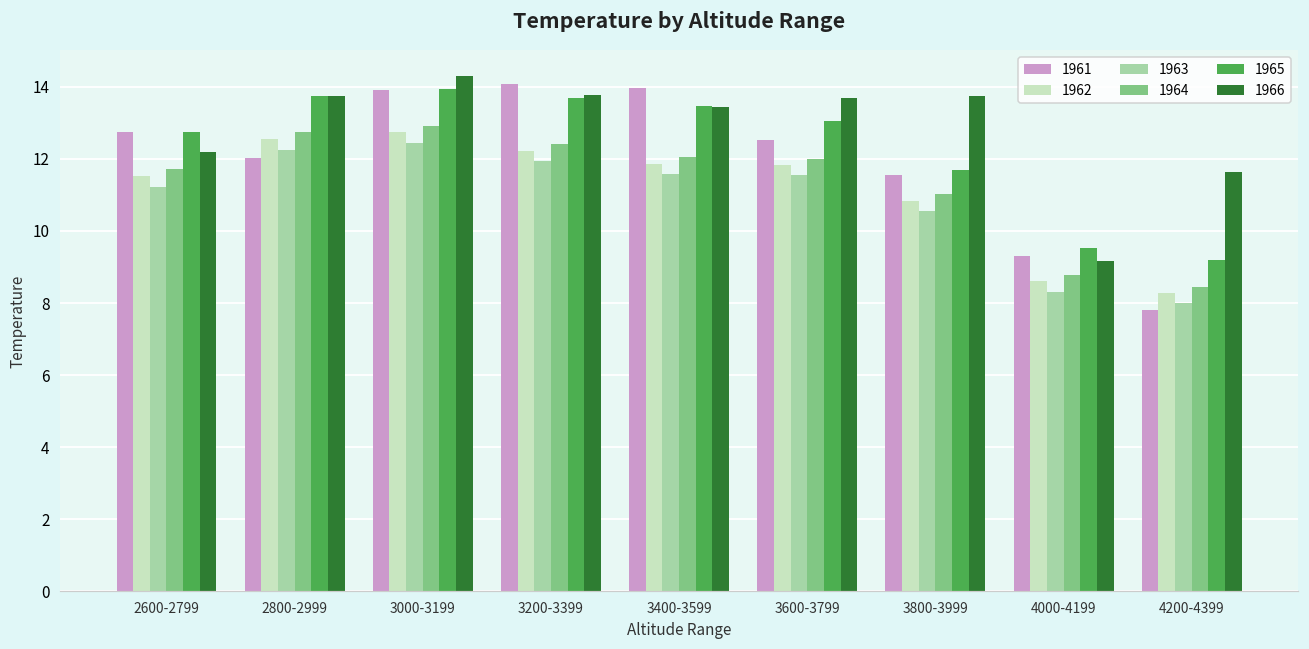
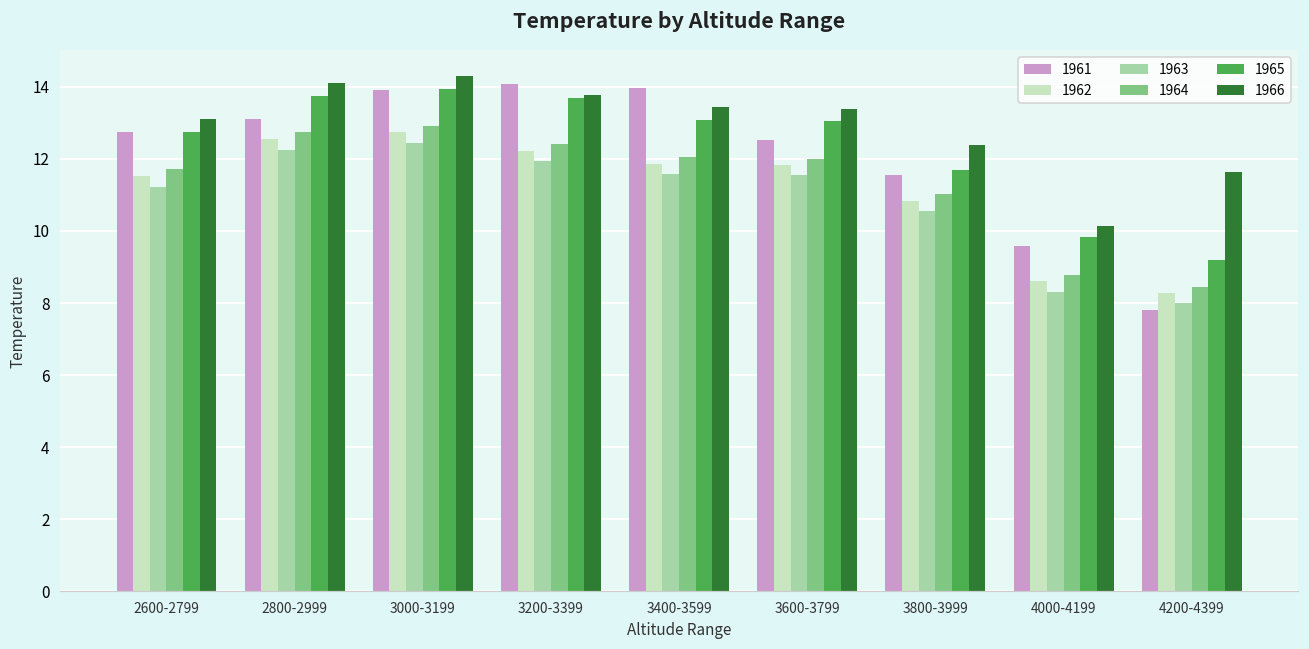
1966, 2600-2799: 12.2 -> 13.1
1961, 2800-2999: 12.0 -> 13.1
1966, 2800-2999: 13.7 -> 14.1
1965, 3400-3599: 13.5 -> 13.1
1966, 3600-3799: 13.7 -> 13.4
1966, 3800-3999: 13.8 -> 12.4
1961, 4000-4199: 9.3 -> 9.6
1965, 4000-4199: 9.5 -> 9.8
1966, 4000-4199: 9.2 -> 10.1
